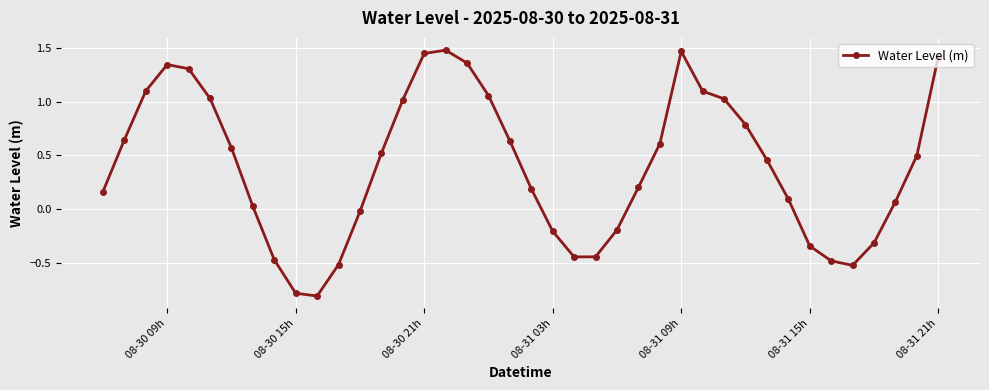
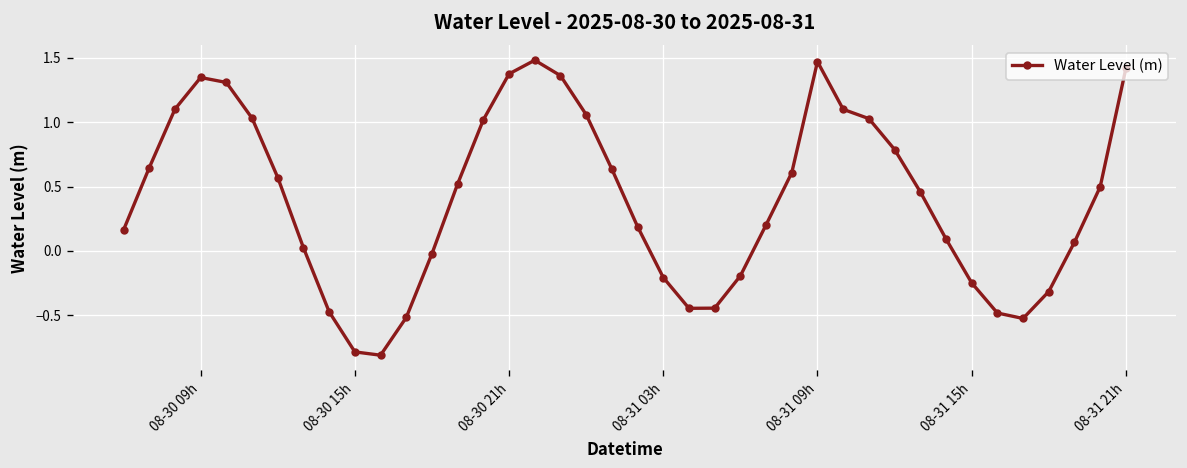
08-30 21h: 1.45 -> 1.37
08-31 15h: -0.34 -> -0.25
